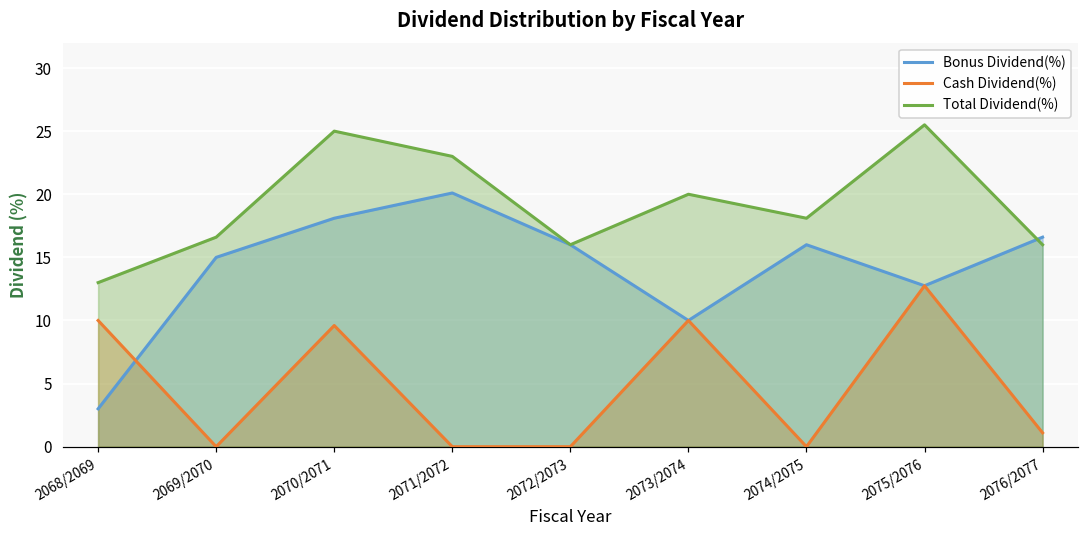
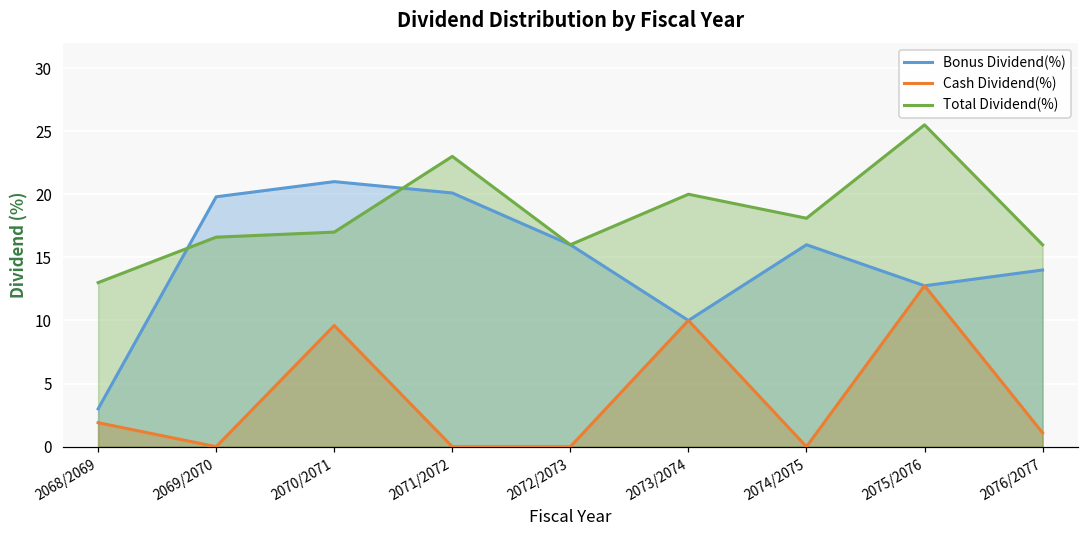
Cash Dividend(%), 2068/2069: 10.0 -> 1.9
Bonus Dividend(%), 2069/2070: 15.0 -> 19.8
Bonus Dividend(%), 2070/2071: 18.1 -> 21.0
Total Dividend(%), 2070/2071: 25 -> 17
Bonus Dividend(%), 2076/2077: 16.6 -> 14.0
